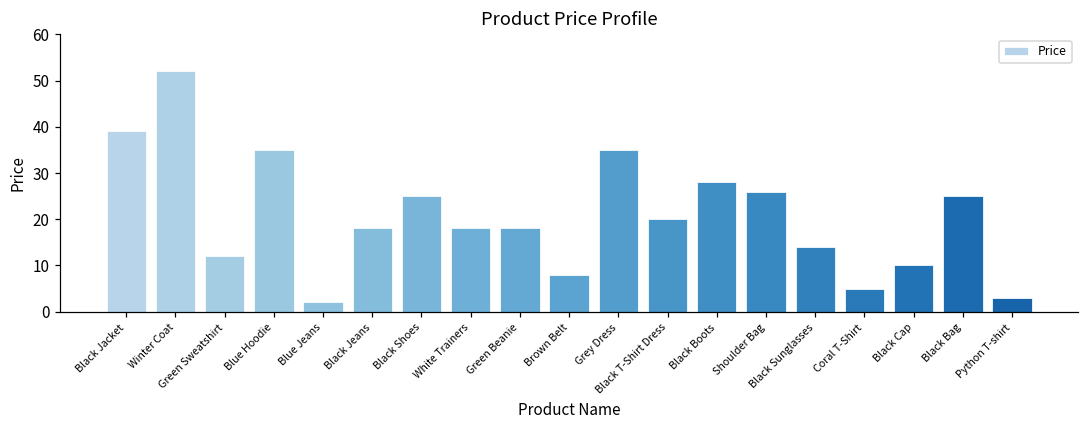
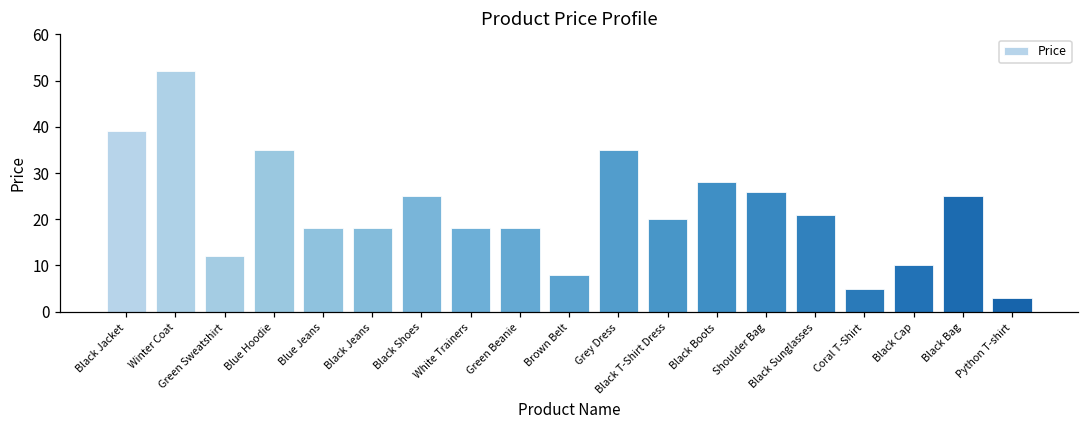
Blue Jeans: 2 -> 18
Black Sunglasses: 14 -> 21
